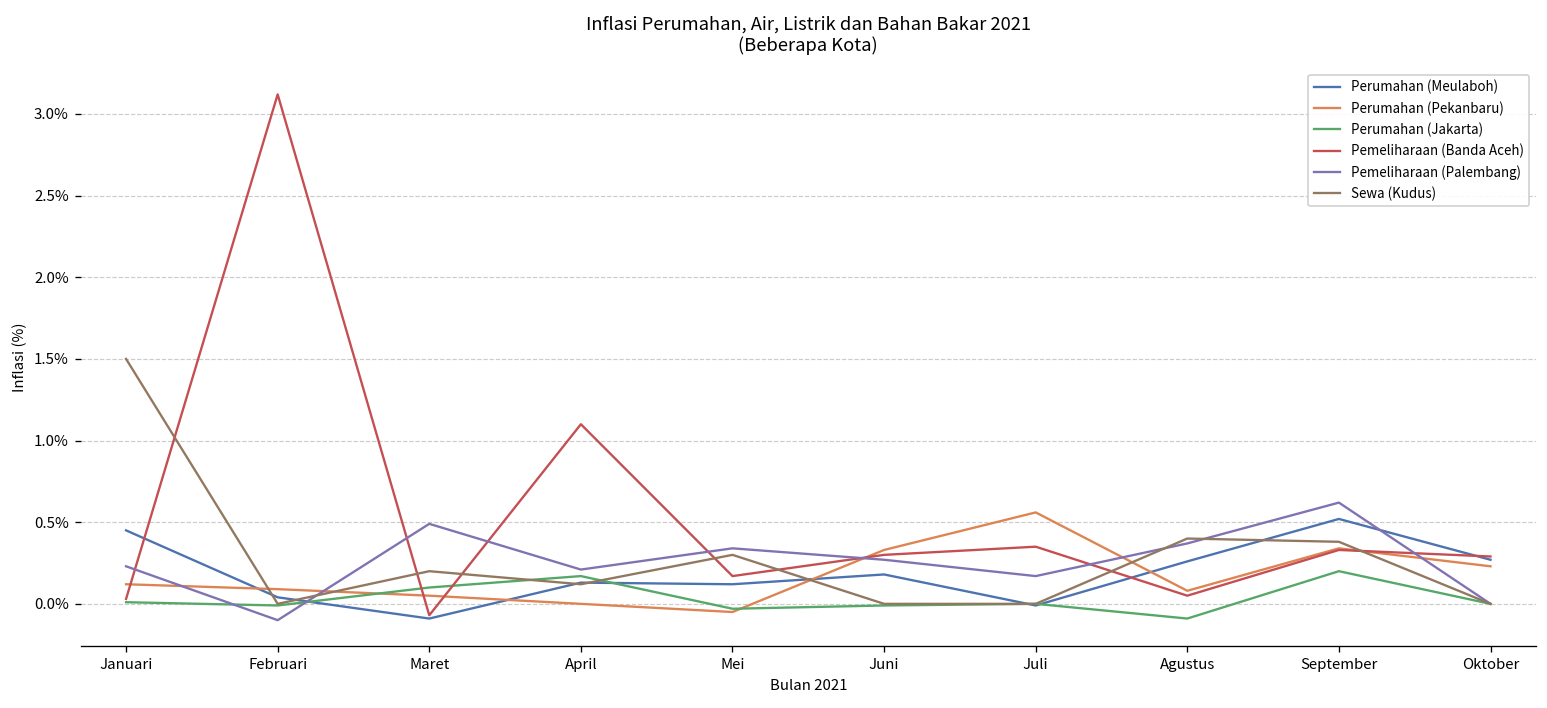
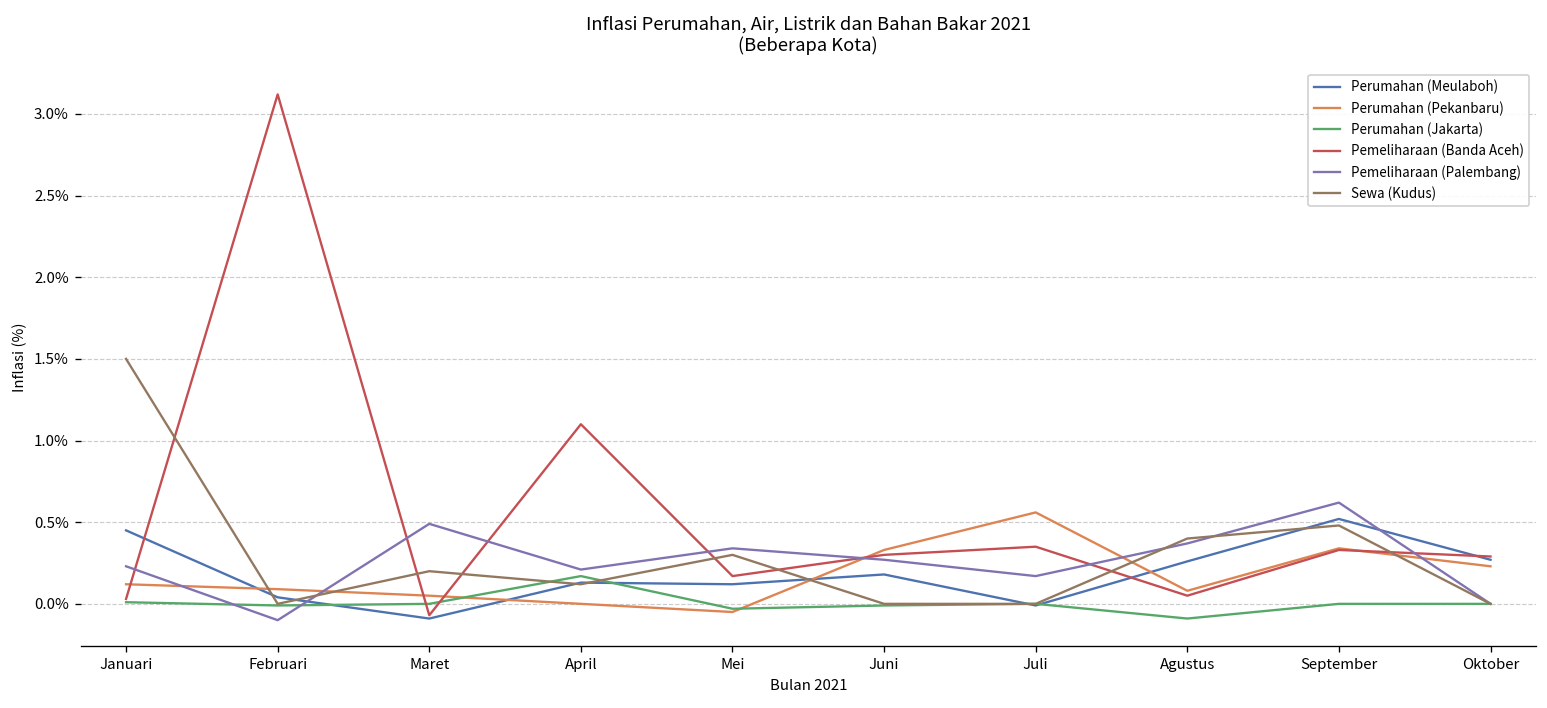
Perumahan (Jakarta), Maret: 0.1% -> 0.0%
Perumahan (Jakarta), September: 0.2% -> 0.0%
Sewa (Kudus), September: 0.38% -> 0.48%
